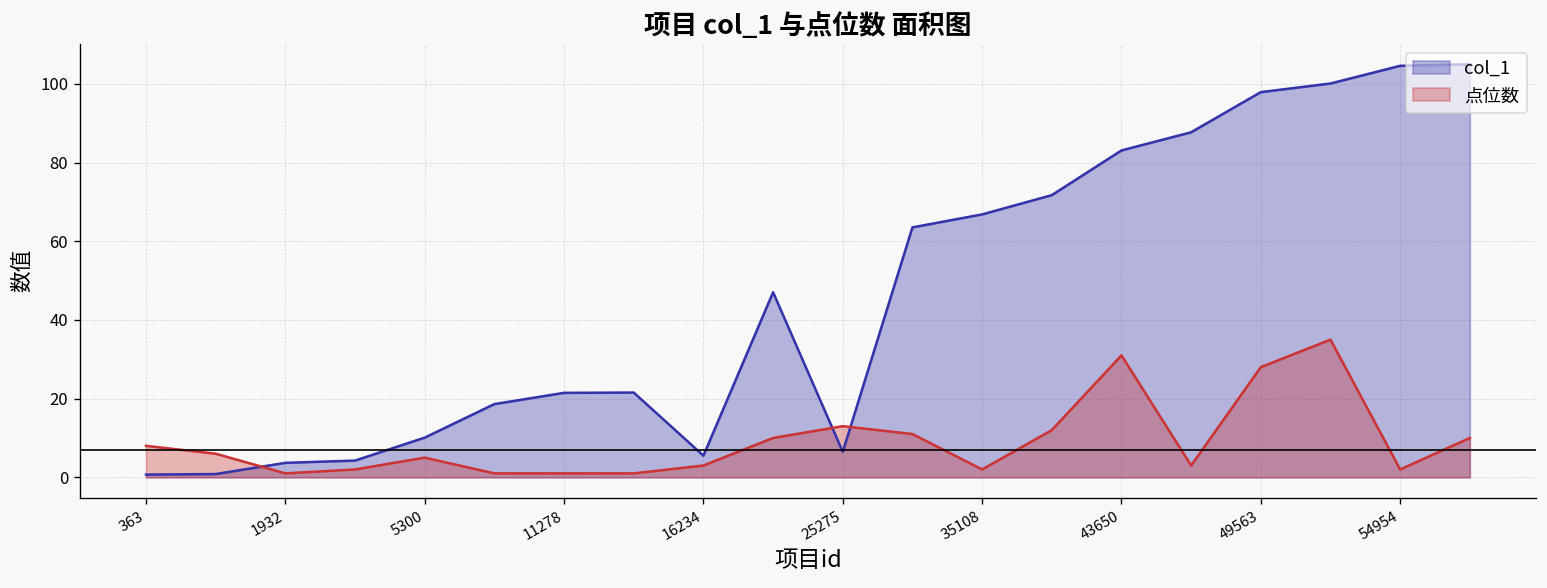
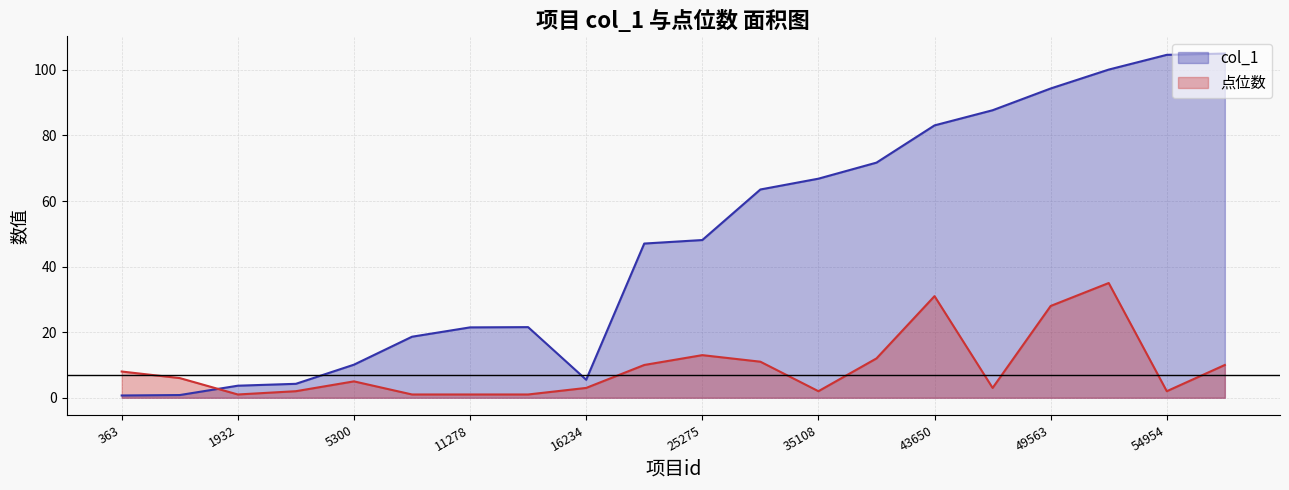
col_1, 25275: 6 -> 48
col_1, 49563: 98 -> 94
